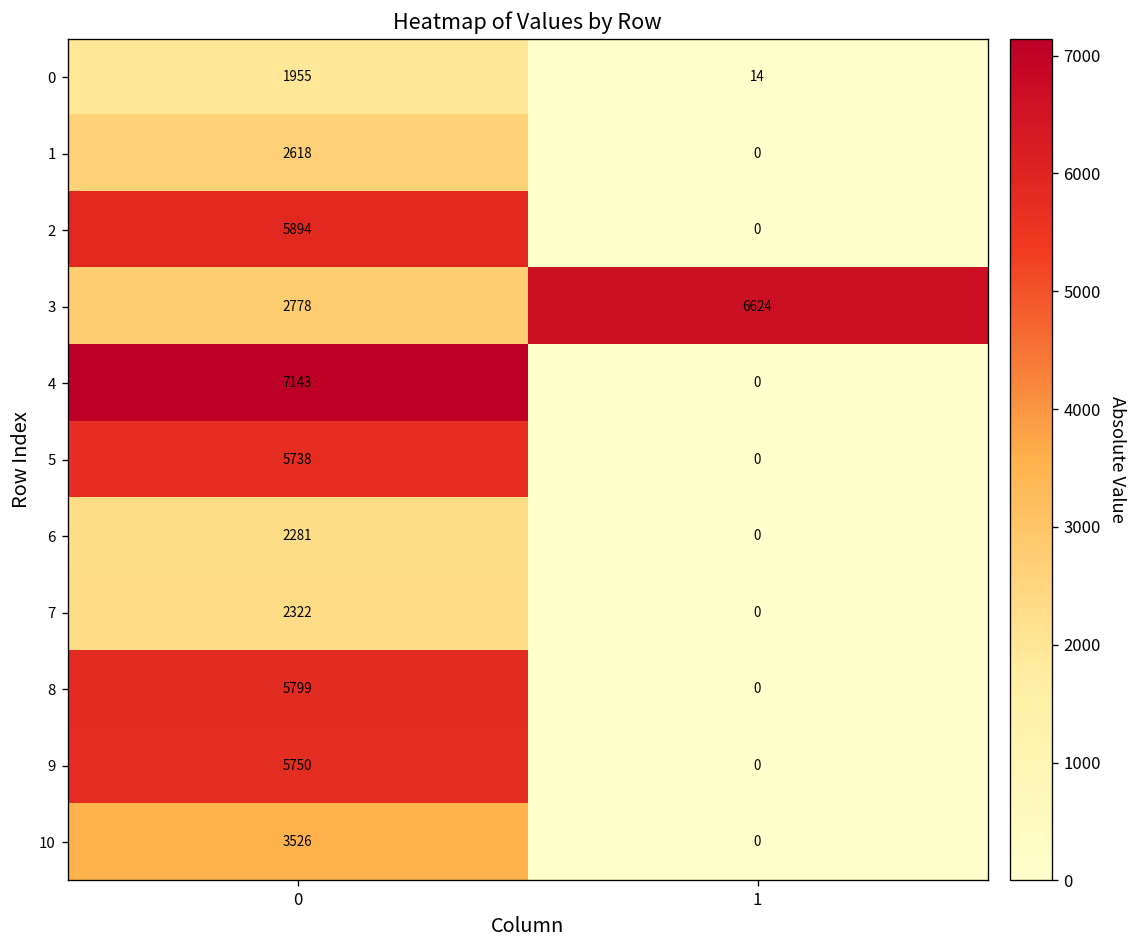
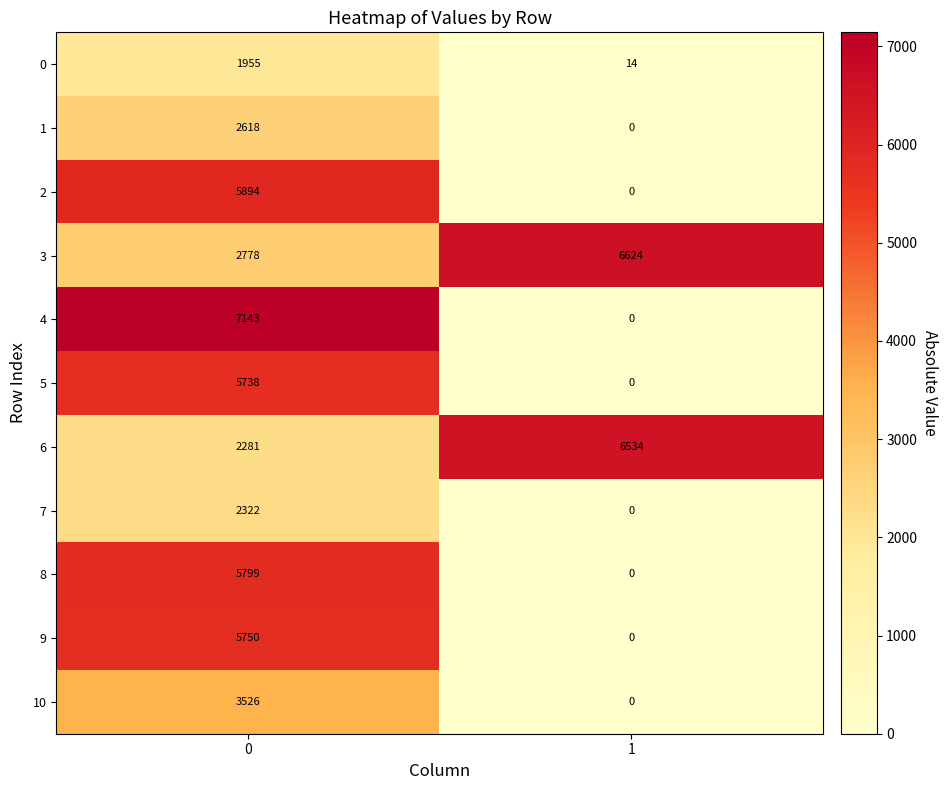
6, 1: 0 -> 6534
